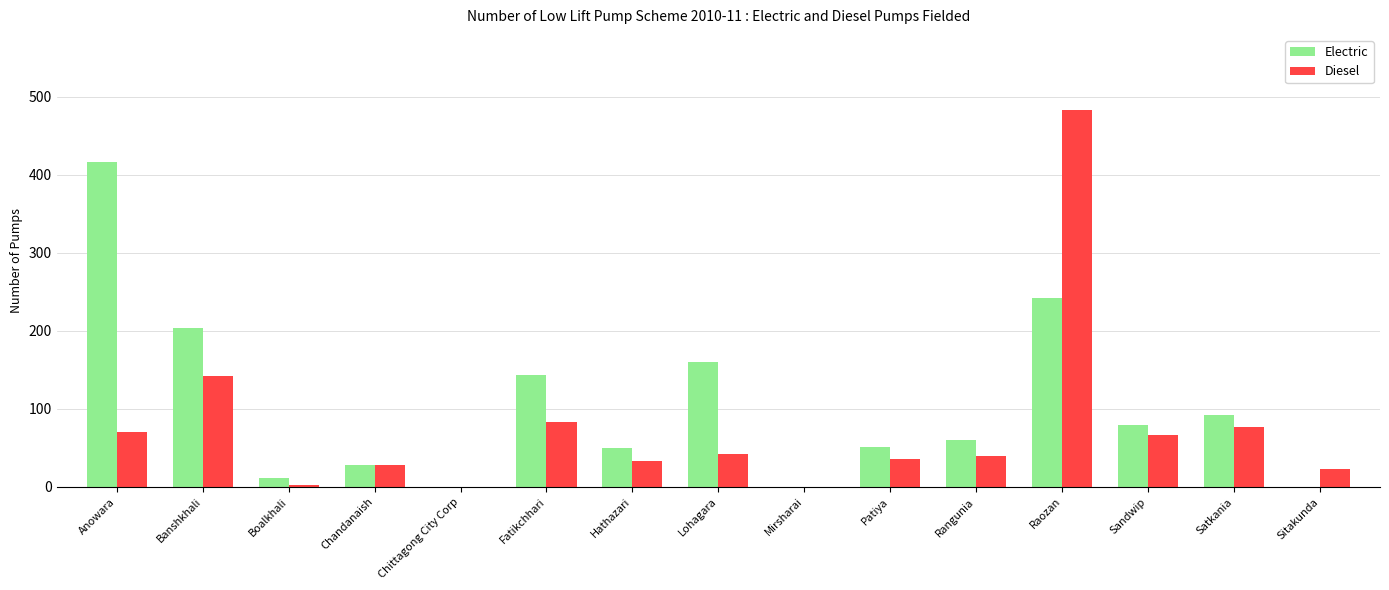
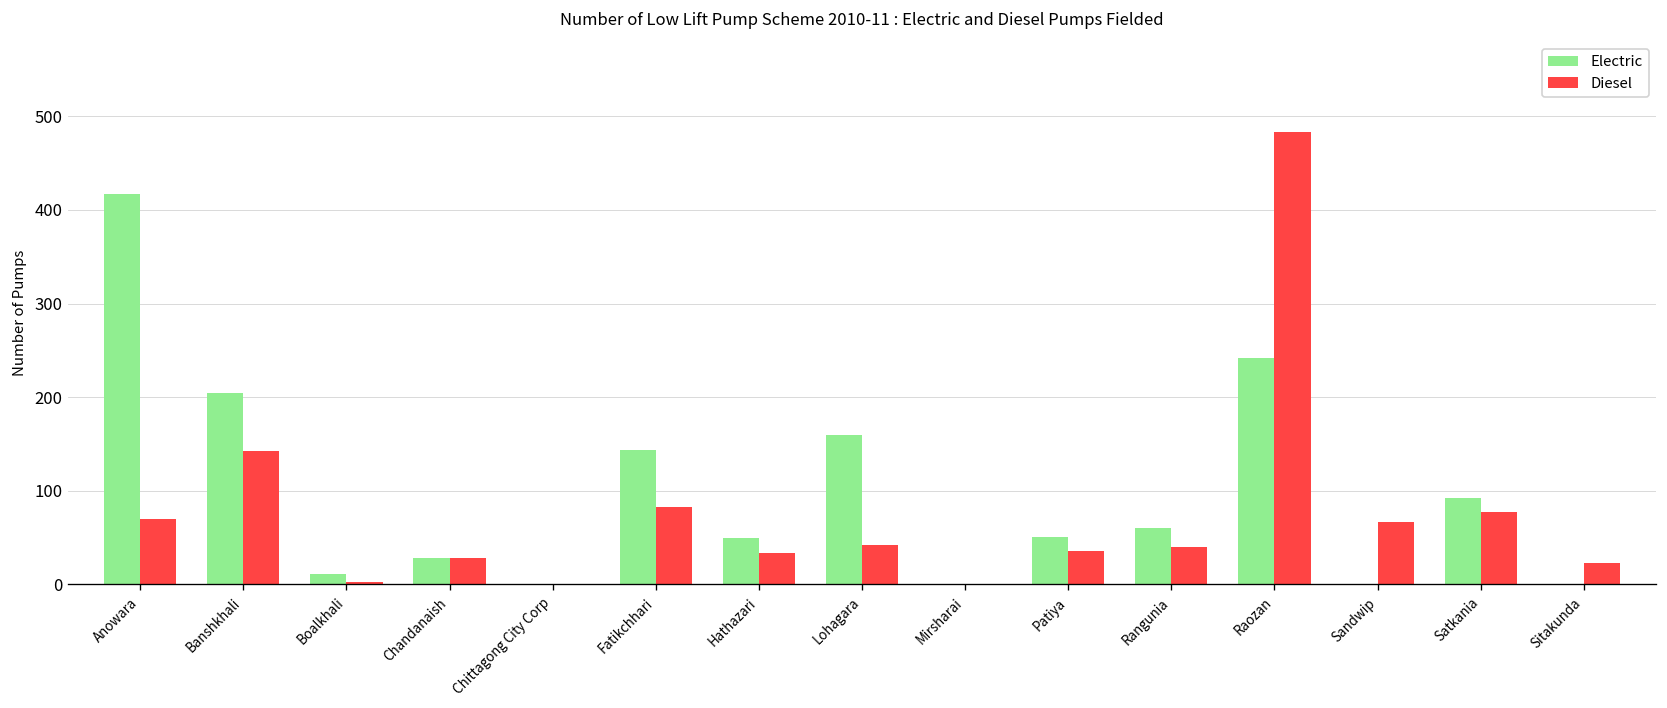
Electric, Sandwip: 80 -> 0
